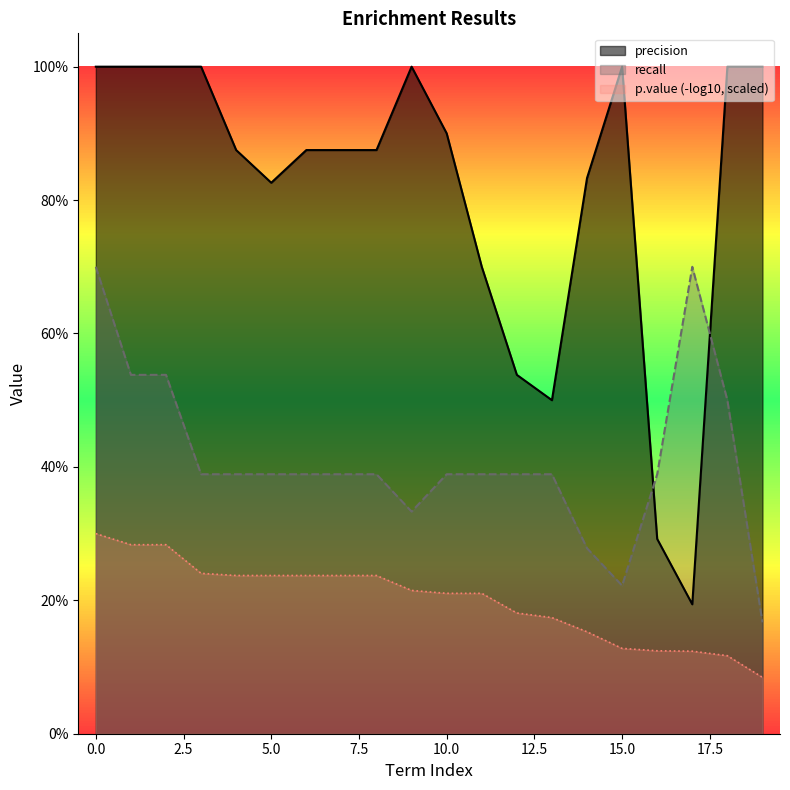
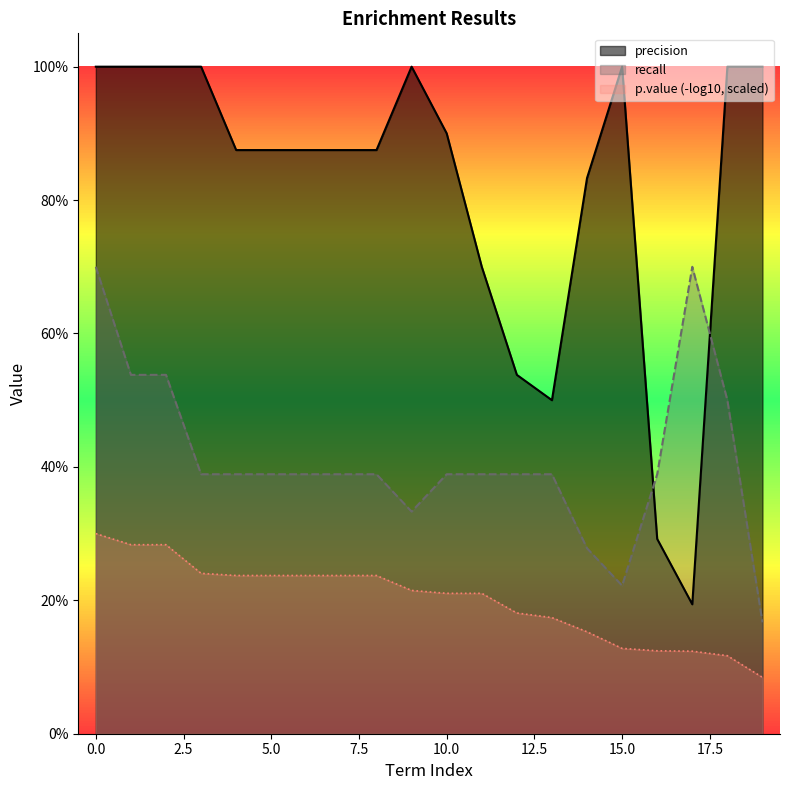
precision, 5.0: 83% -> 88%
